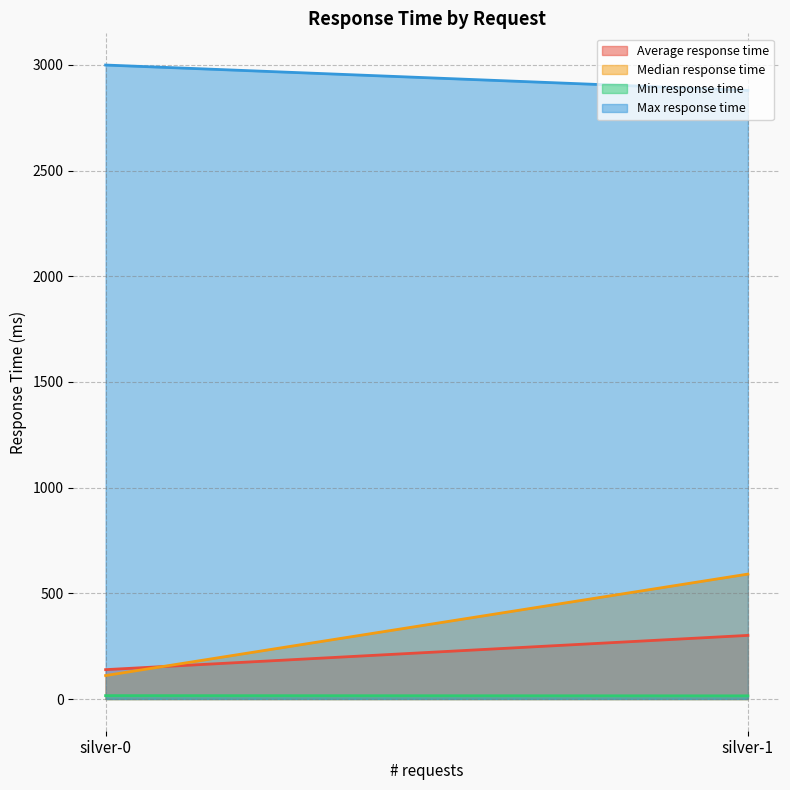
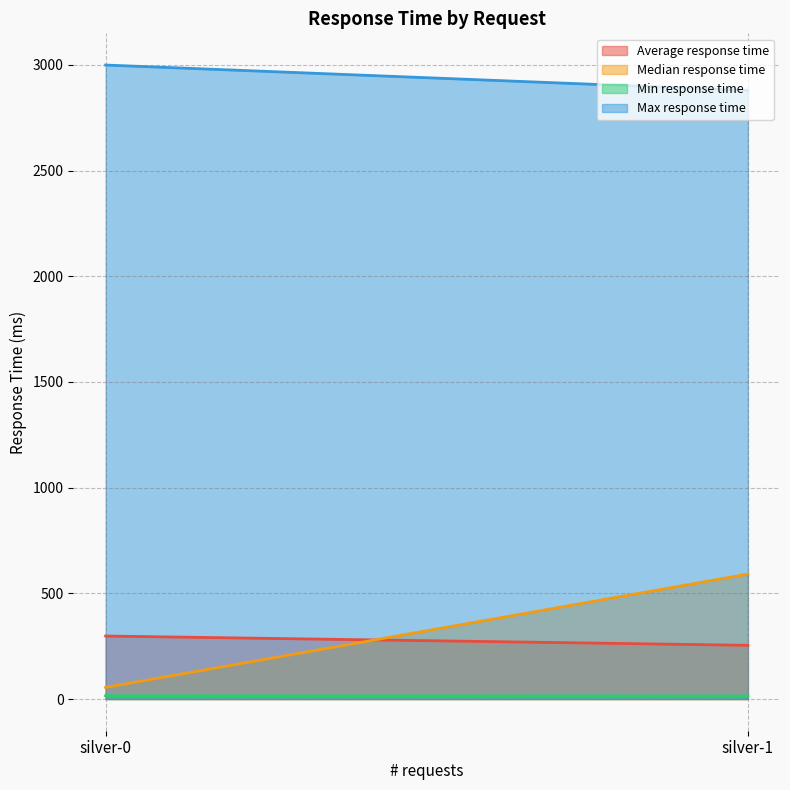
Average response time, silver-0: 140 -> 300
Median response time, silver-0: 110 -> 60
Average response time, silver-1: 300 -> 250
